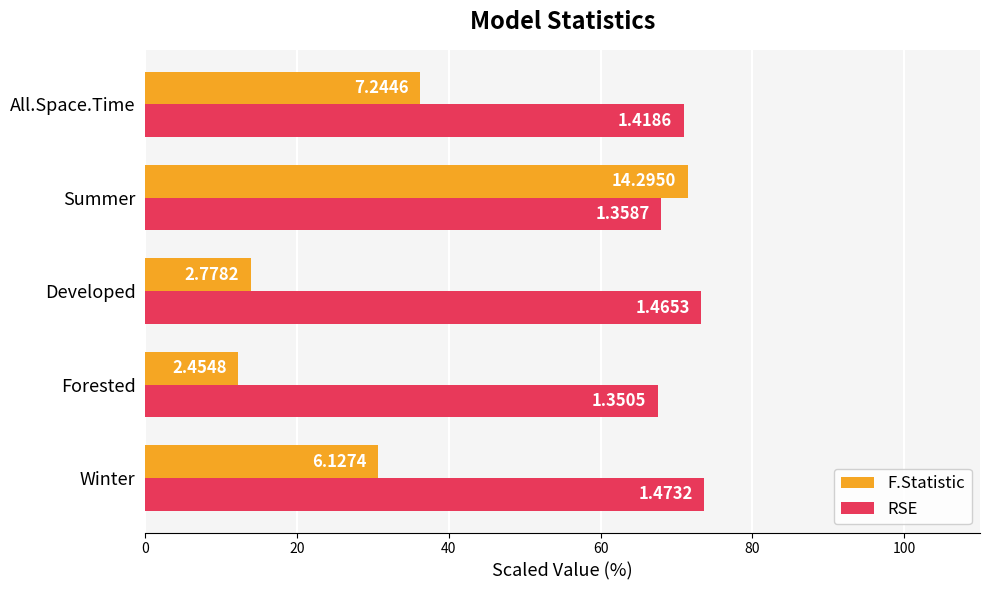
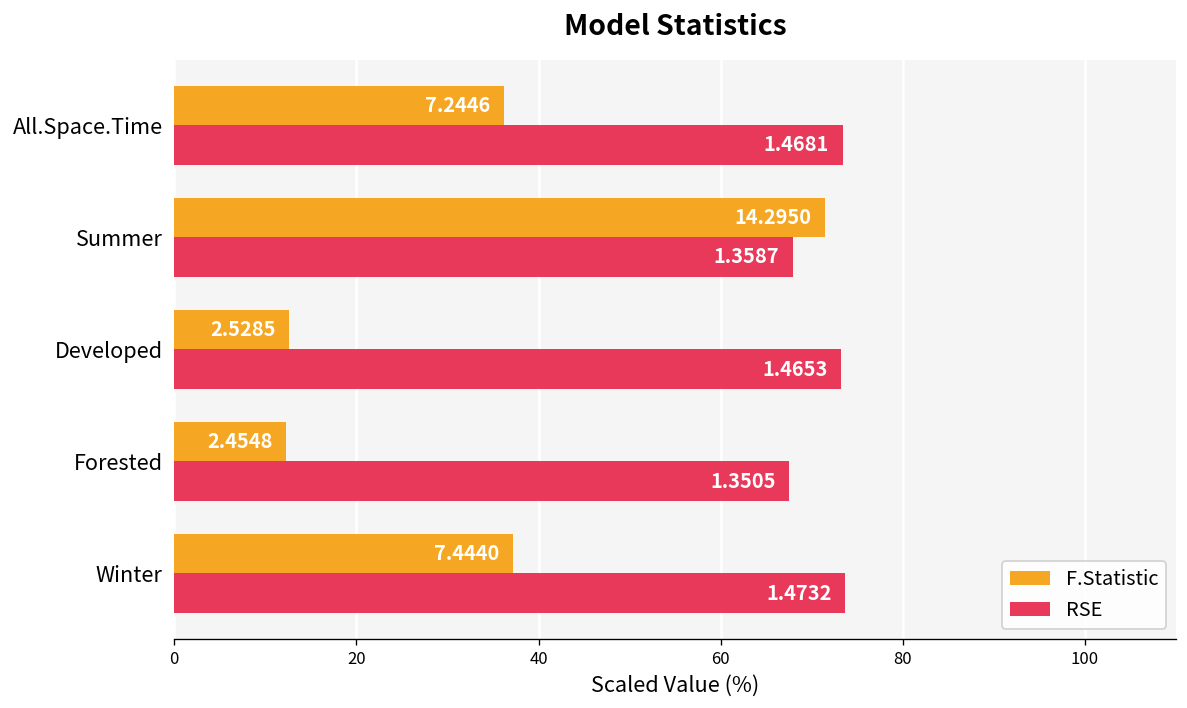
RSE, All.Space.Time: 1.4186 -> 1.4681
F.Statistic, Developed: 2.7782 -> 2.5285
F.Statistic, Winter: 6.1274 -> 7.4440
